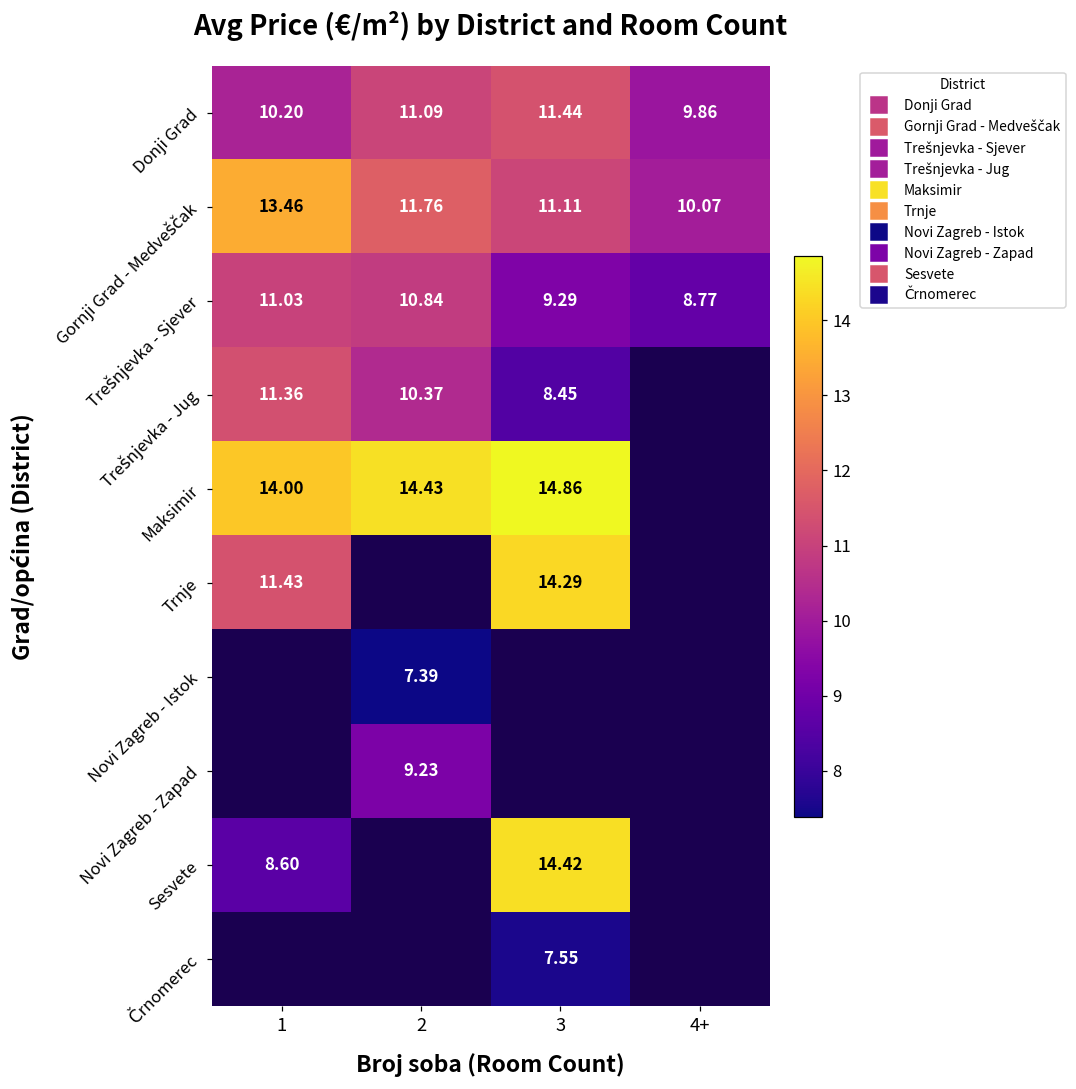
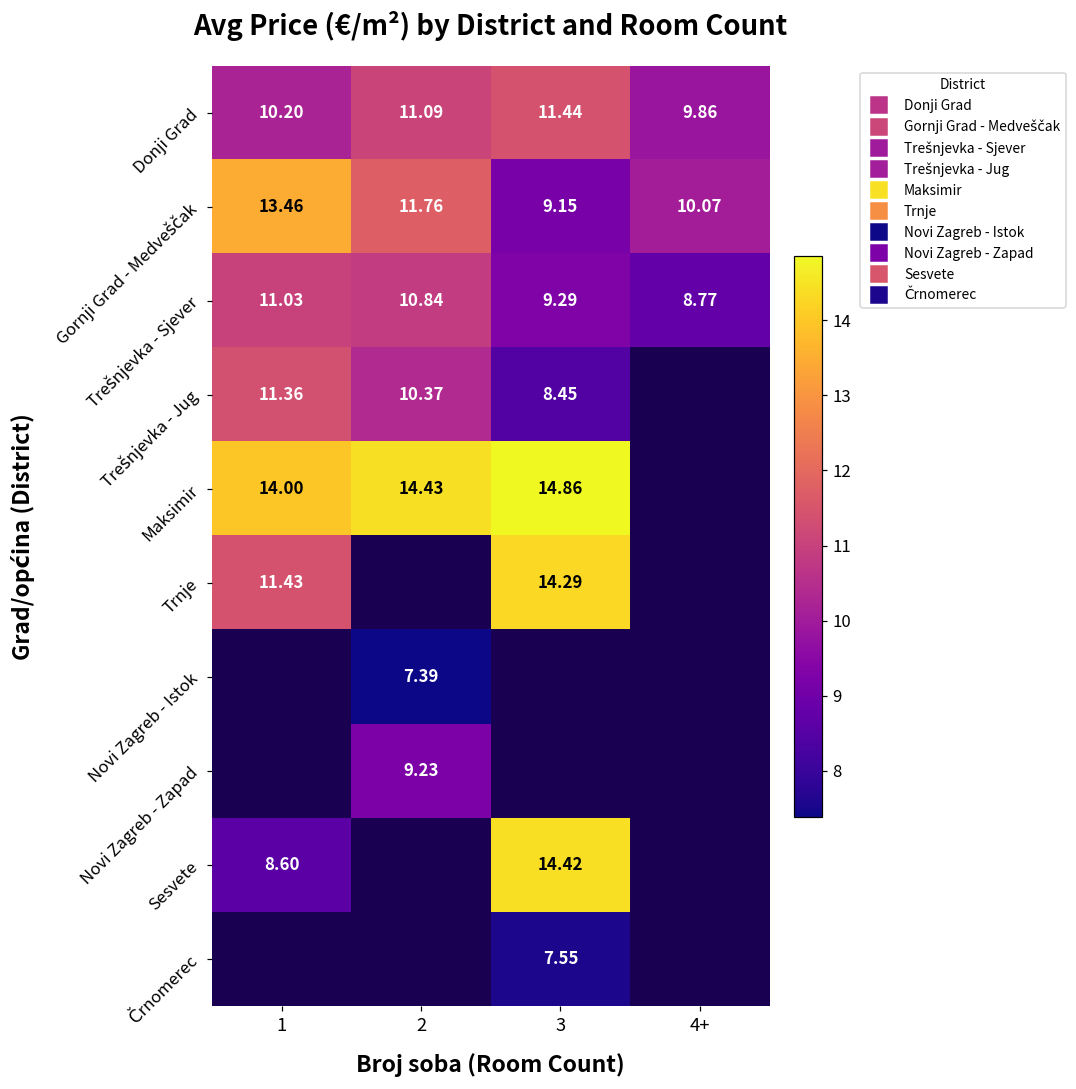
Gornji Grad - Medveščak, 3: 11.11 -> 9.15
